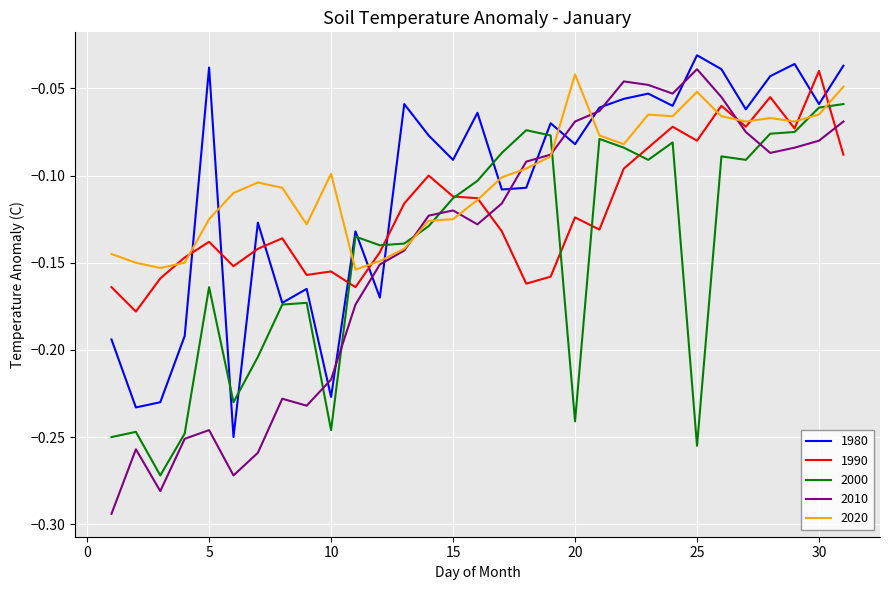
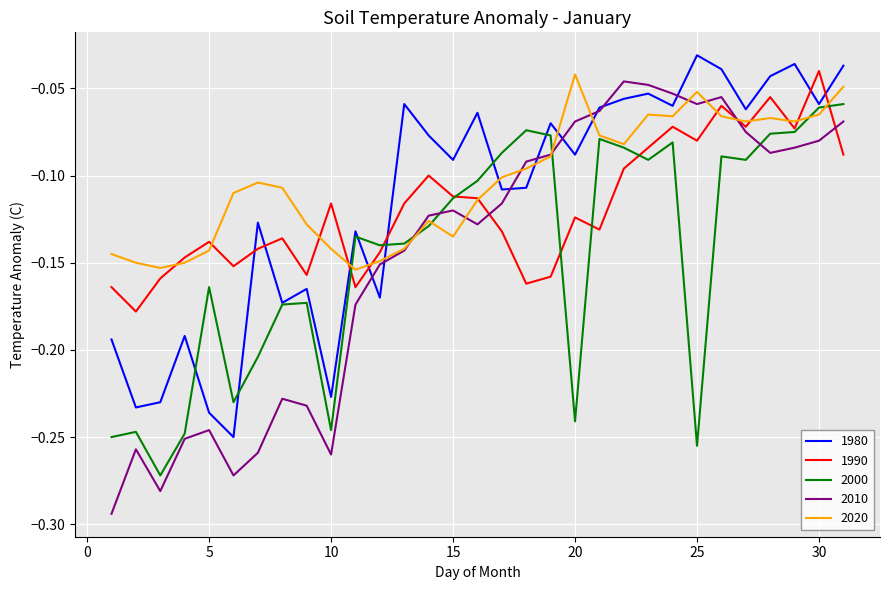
1980, 5: -0.038 -> -0.236
2020, 5: -0.125 -> -0.143
1990, 10: -0.155 -> -0.116
2010, 10: -0.217 -> -0.260
2020, 10: -0.099 -> -0.142
2020, 15: -0.125 -> -0.135
1980, 20: -0.082 -> -0.088
2010, 25: -0.039 -> -0.059
